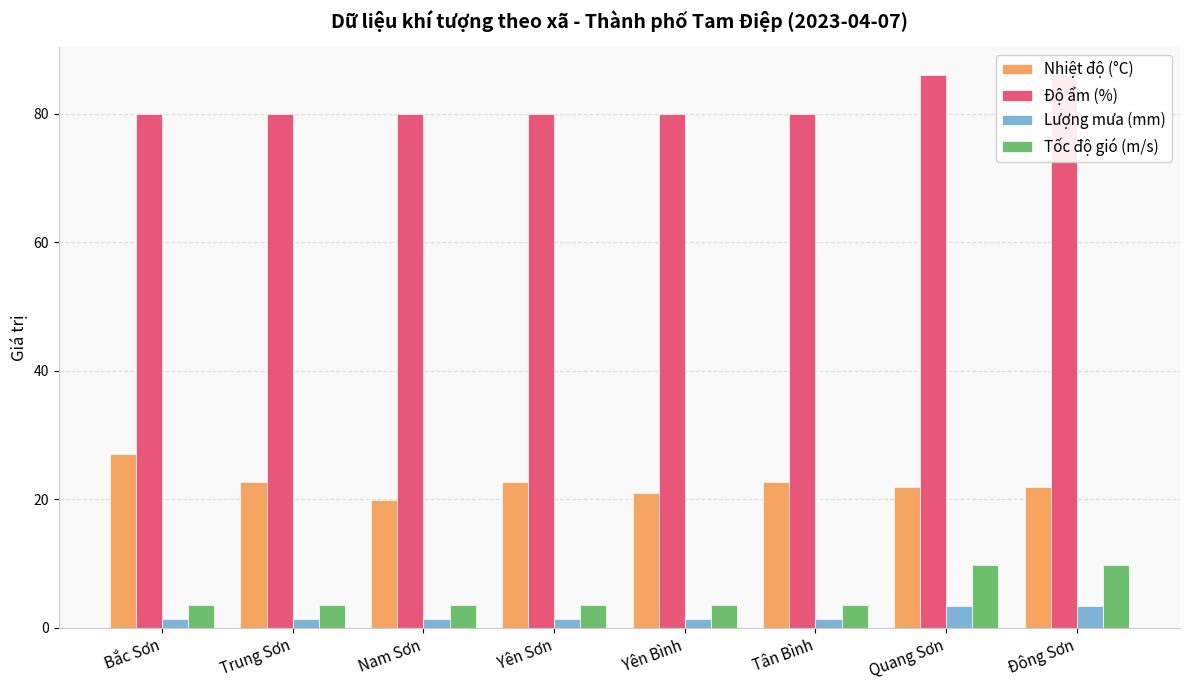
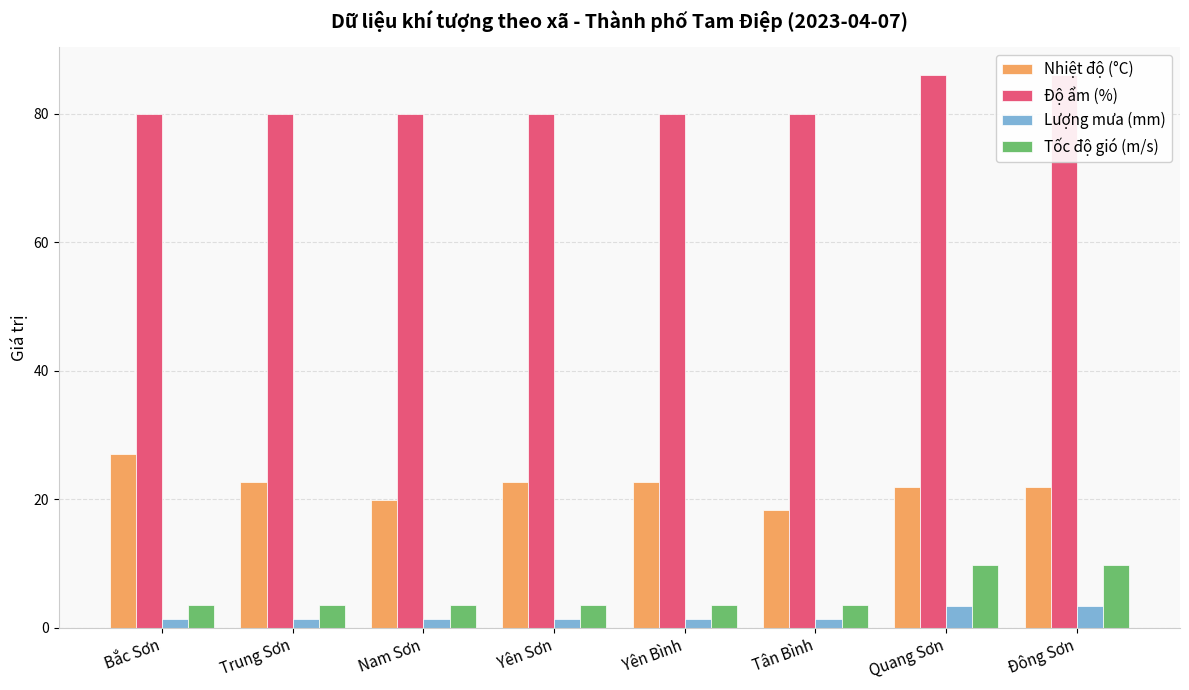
Nhiệt độ (°C), Yên Bình: 21 -> 23
Nhiệt độ (°C), Tân Bình: 23 -> 18
